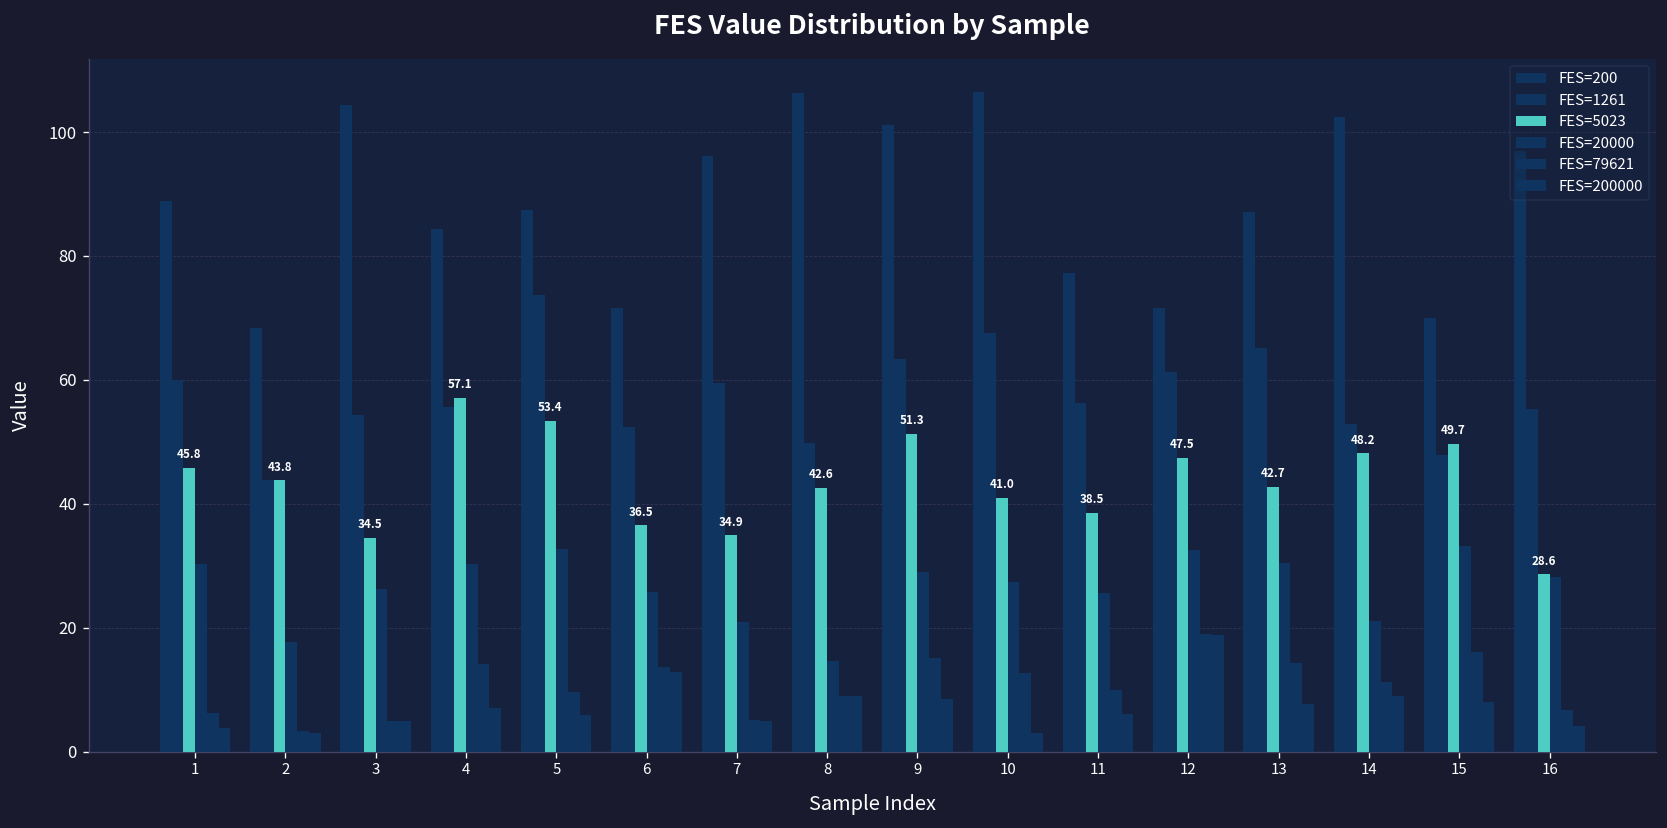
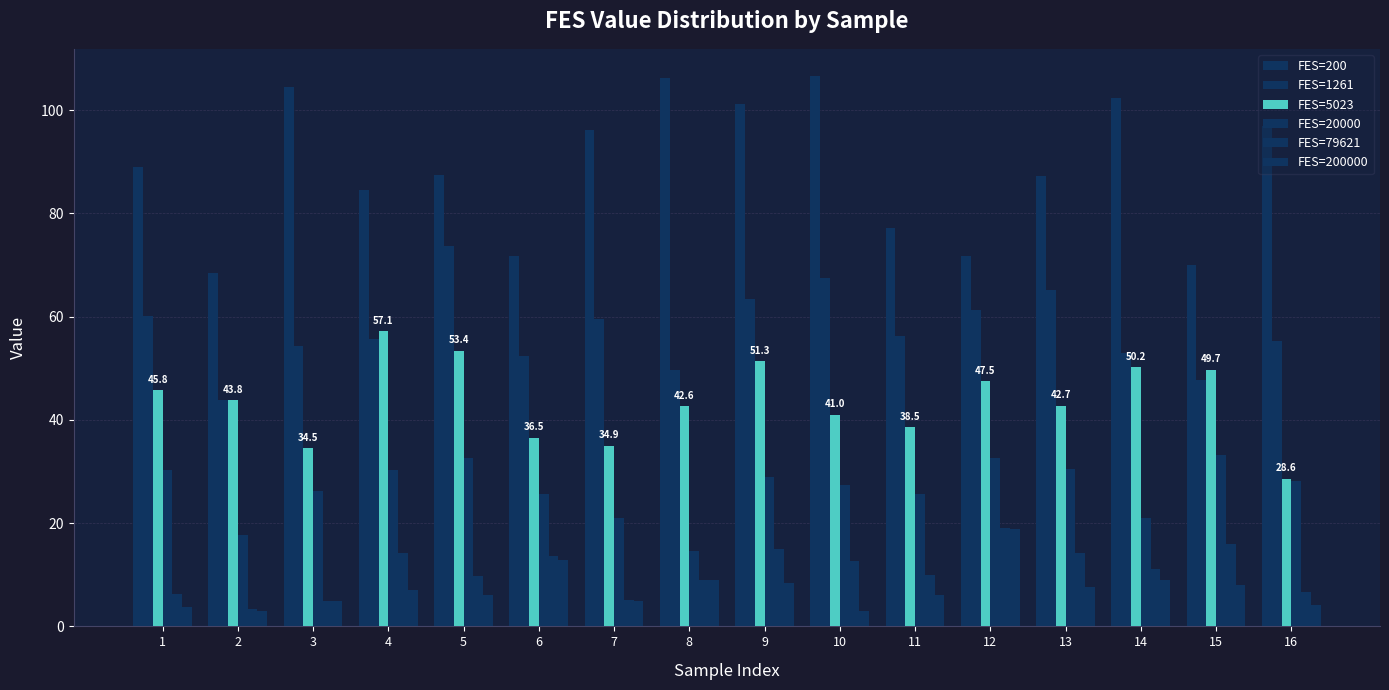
FES=5023, 14: 48.2 -> 50.2
